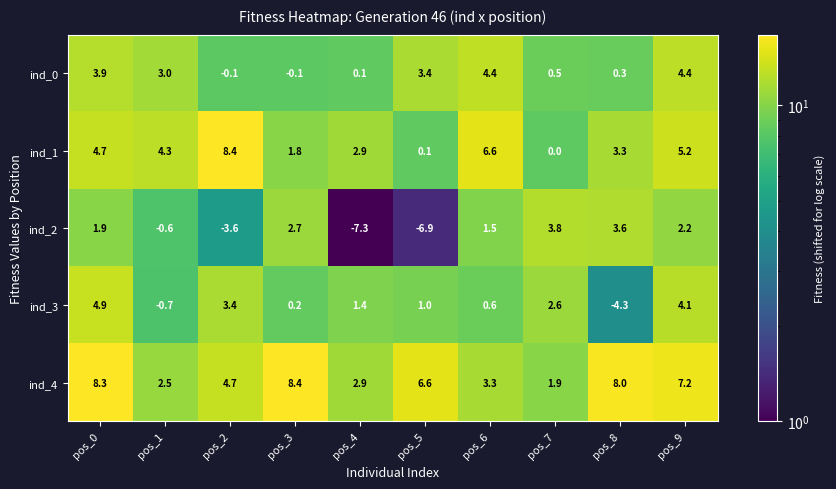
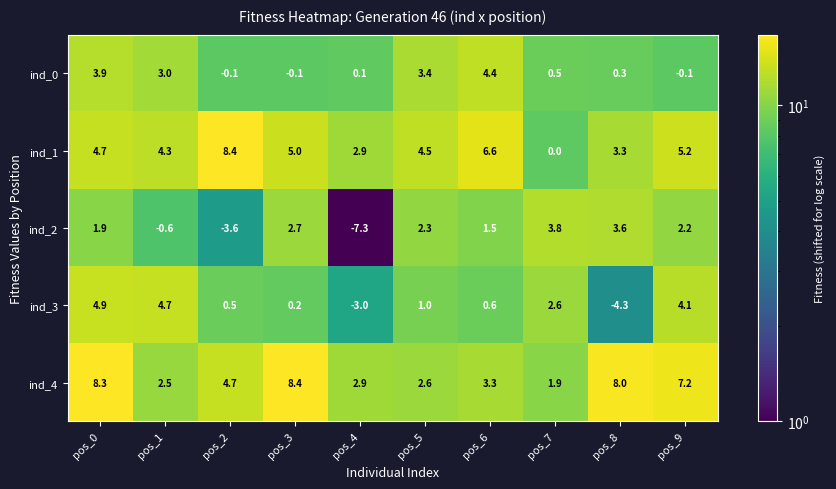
ind_0, pos_9: 4.4 -> -0.1
ind_1, pos_3: 1.8 -> 5.0
ind_1, pos_5: 0.1 -> 4.5
ind_2, pos_5: -6.9 -> 2.3
ind_3, pos_1: -0.7 -> 4.7
ind_3, pos_2: 3.4 -> 0.5
ind_3, pos_4: 1.4 -> -3.0
ind_4, pos_5: 6.6 -> 2.6
